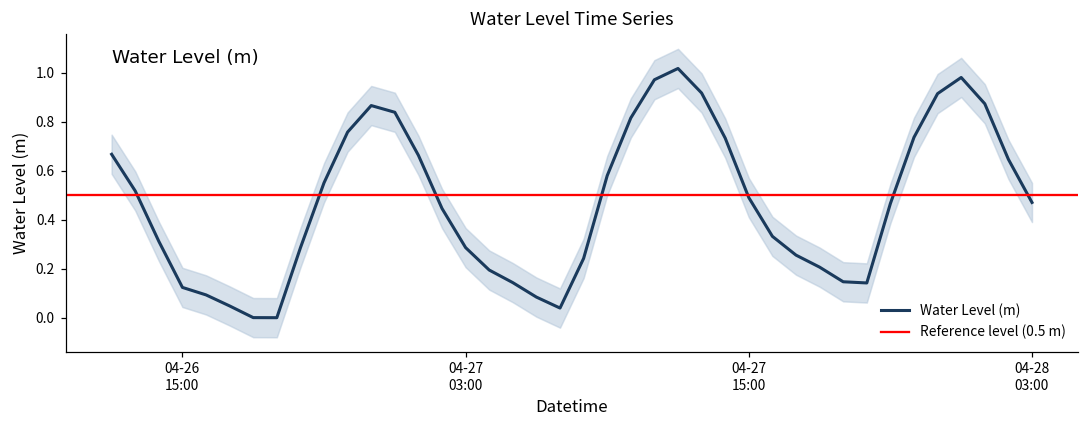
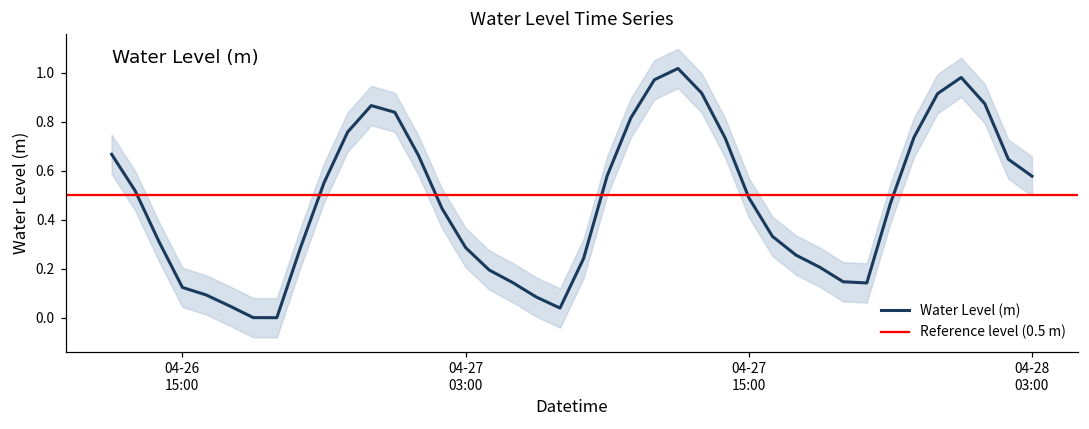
Water Level (m), 04-28 03:00: 0.47 -> 0.58
